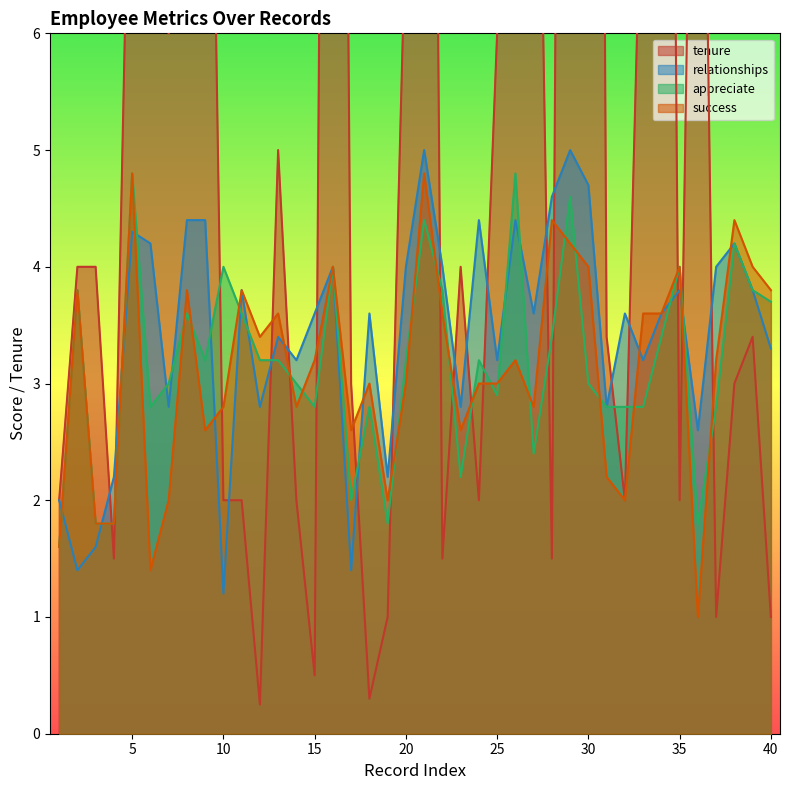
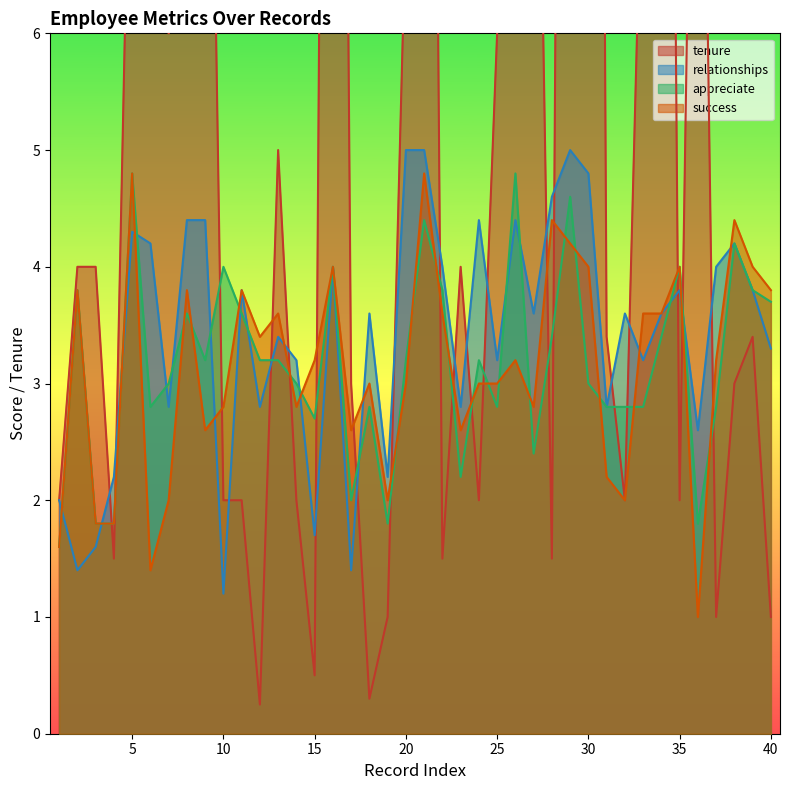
relationships, 15: 3.6 -> 1.7
appreciate, 15: 2.8 -> 2.7
relationships, 20: 4 -> 5
appreciate, 25: 2.9 -> 2.8
relationships, 30: 4.7 -> 4.8
